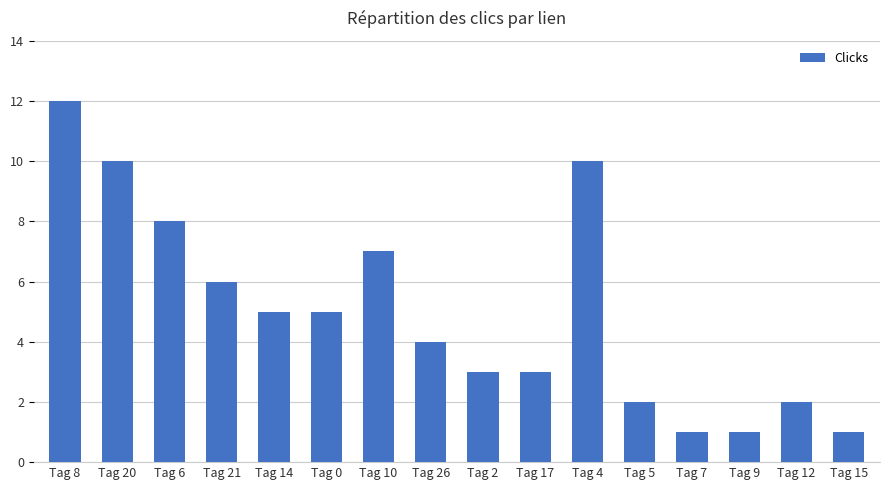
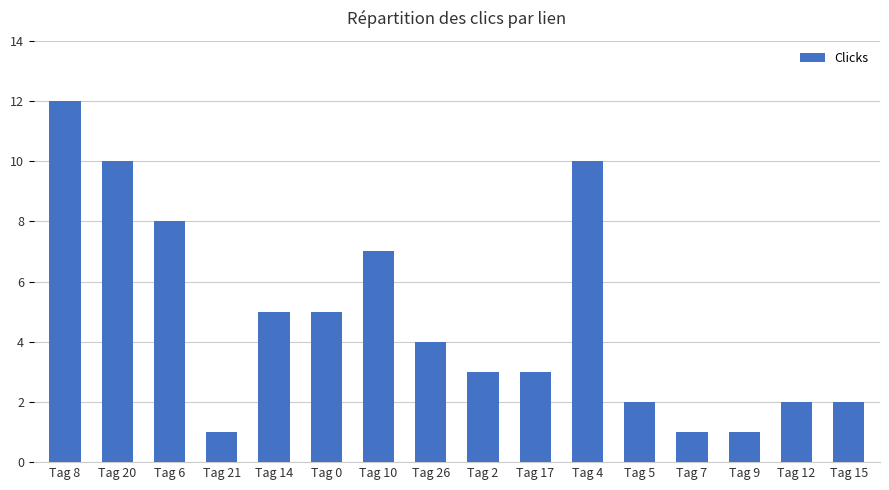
Tag 21: 6 -> 1
Tag 15: 1 -> 2
